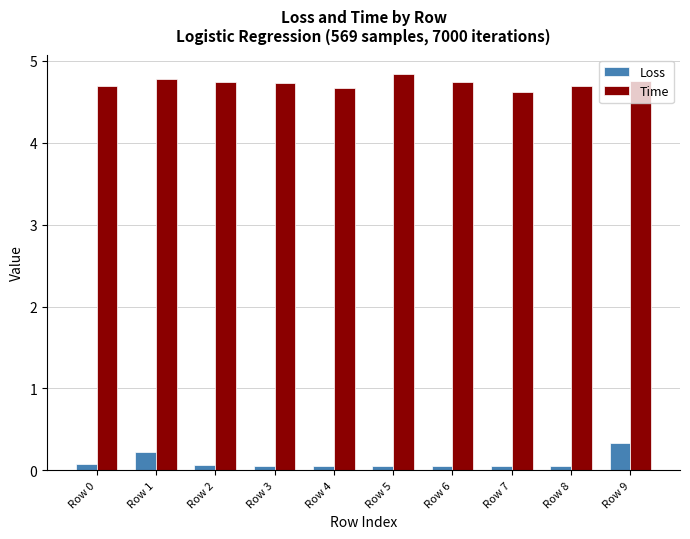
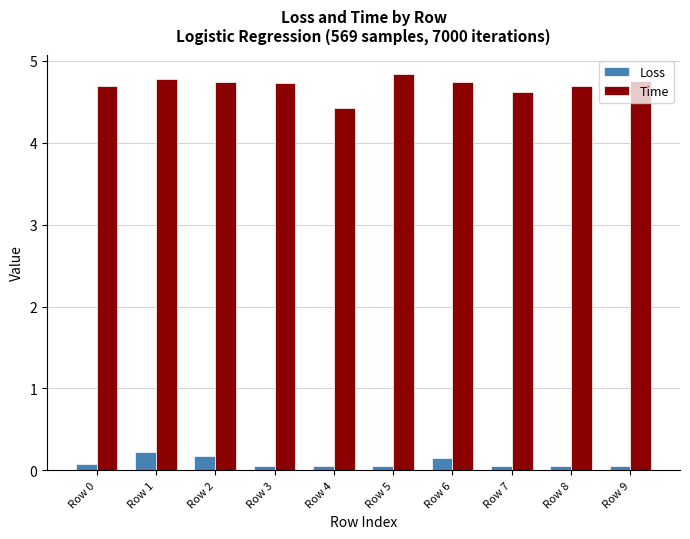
Loss, Row 2: 0.1 -> 0.2
Time, Row 4: 4.7 -> 4.4
Loss, Row 6: 0.1 -> 0.2
Loss, Row 9: 0.3 -> 0.0
